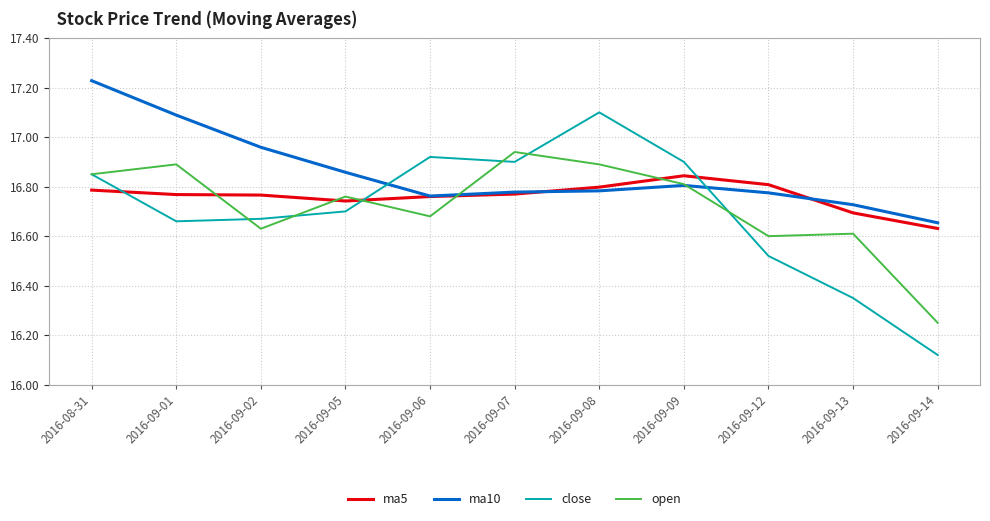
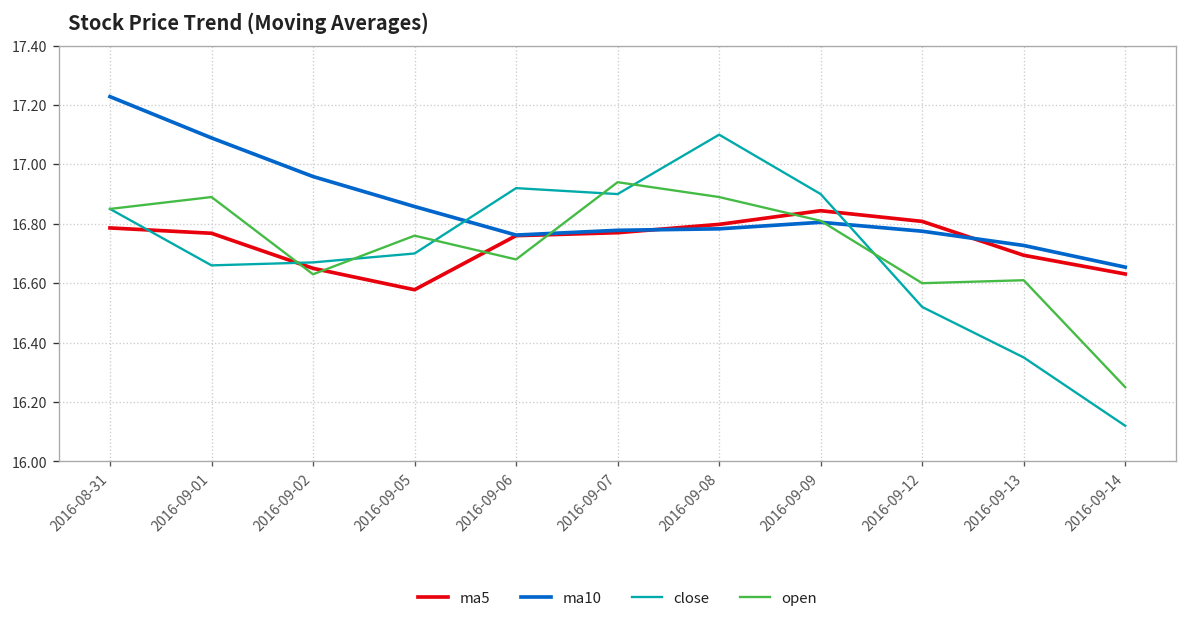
ma5, 2016-09-02: 16.77 -> 16.65
ma5, 2016-09-05: 16.74 -> 16.58
